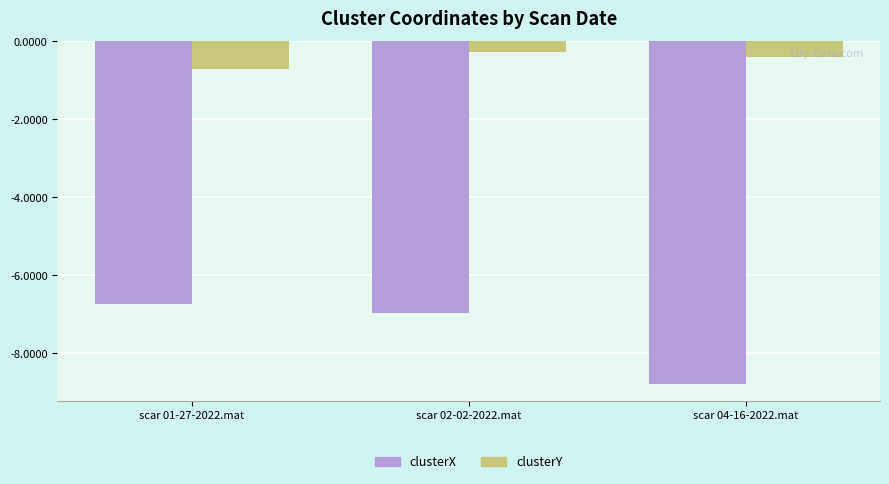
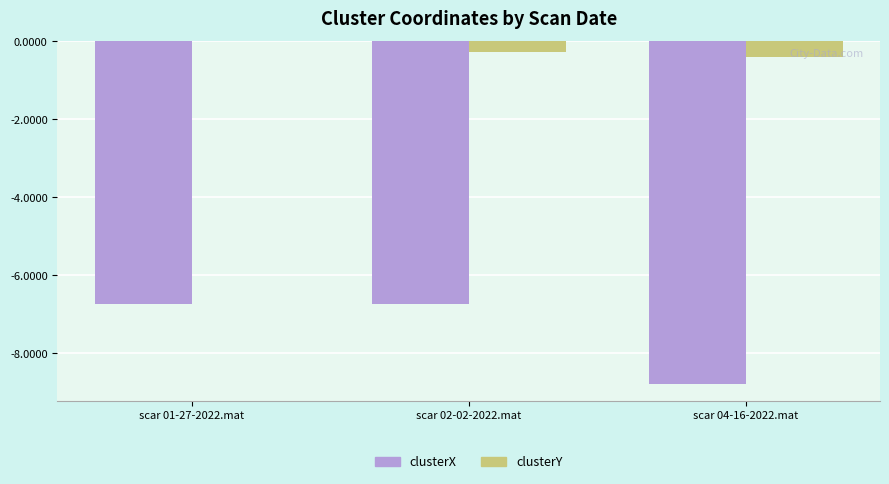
clusterY, scar 01-27-2022.mat: -0.7 -> 0.0
clusterX, scar 02-02-2022.mat: -7.0 -> -6.7
